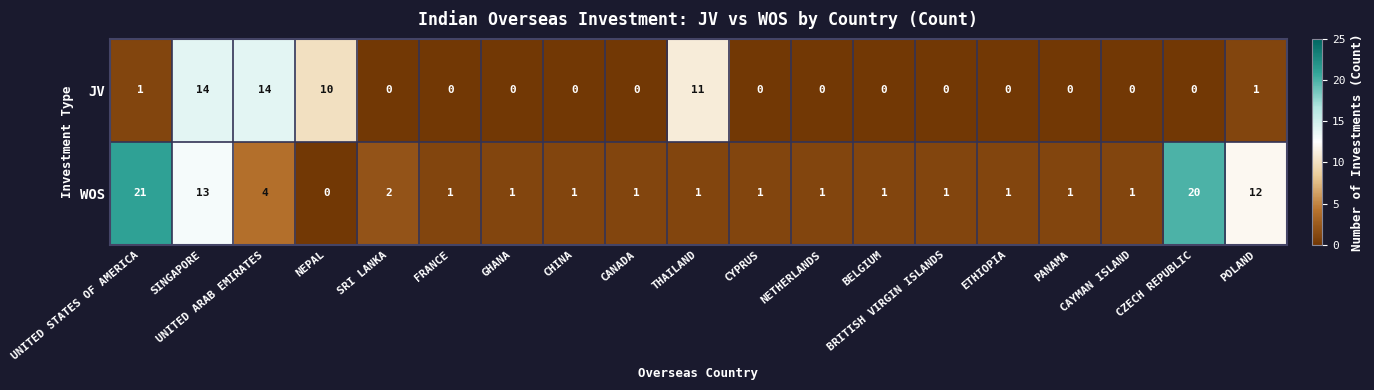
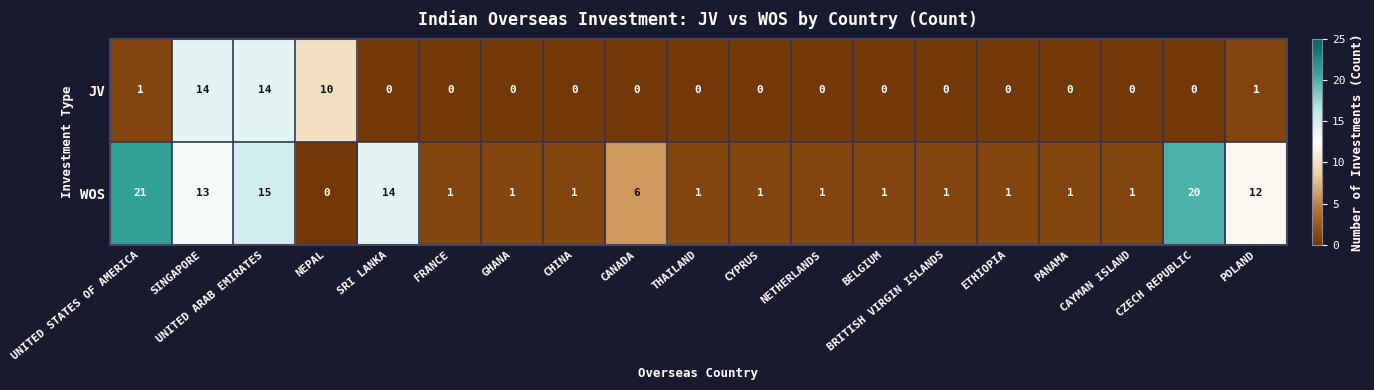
JV, THAILAND: 11 -> 0
WOS, UNITED ARAB EMIRATES: 4 -> 15
WOS, SRI LANKA: 2 -> 14
WOS, CANADA: 1 -> 6
